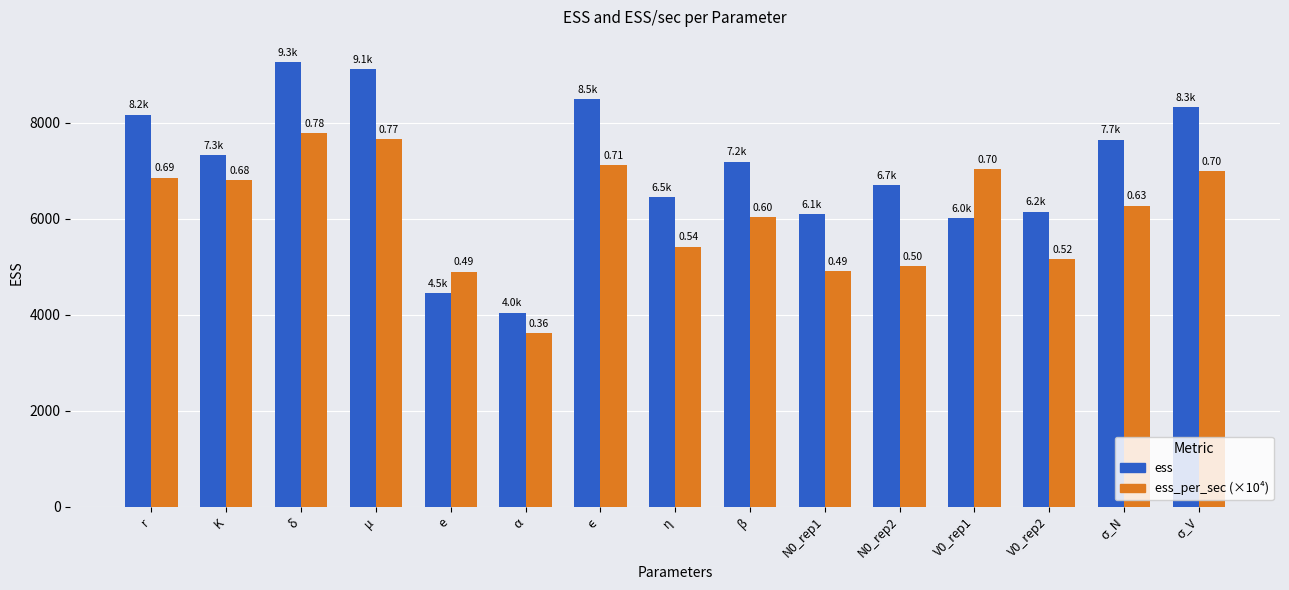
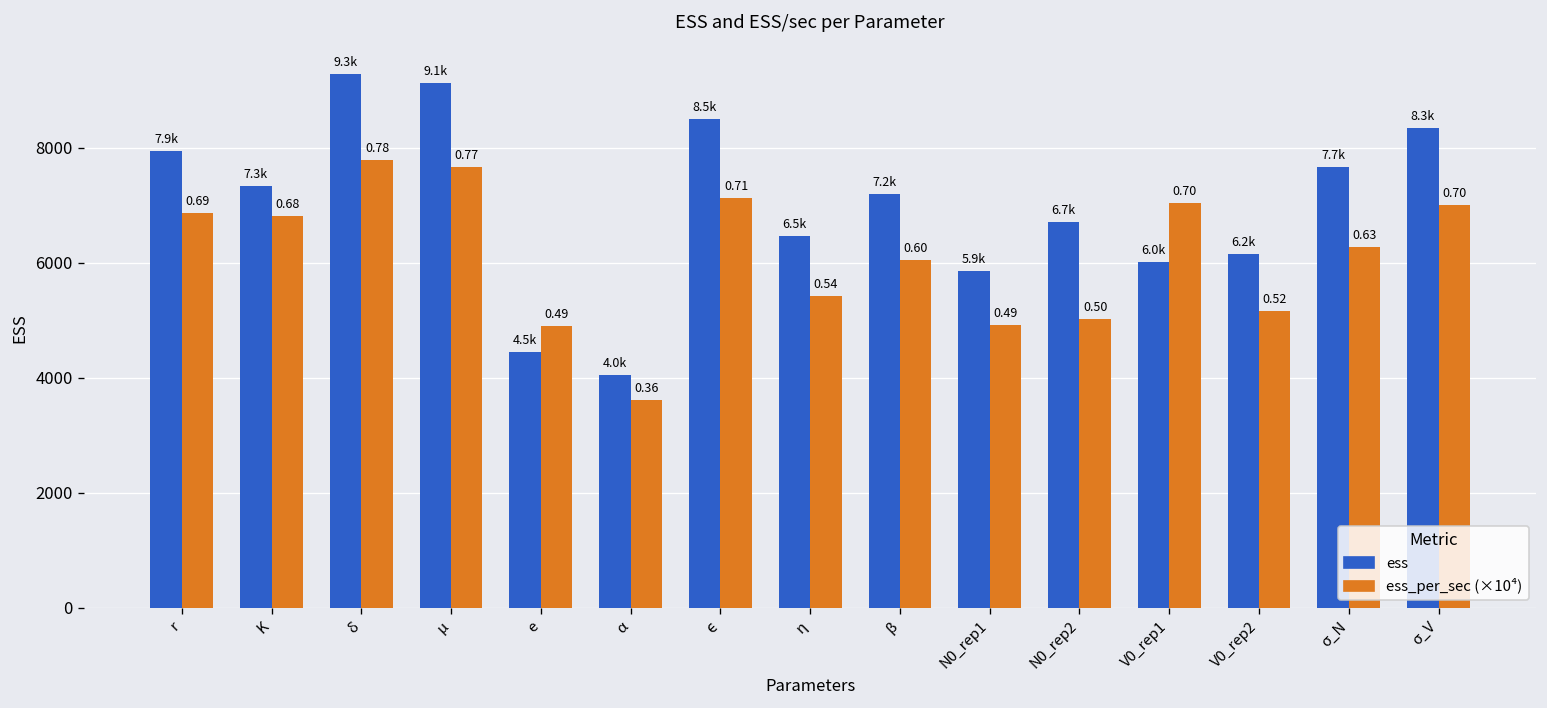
ess, r: 8.2k -> 7.9k
ess, N0_rep1: 6.1k -> 5.9k
